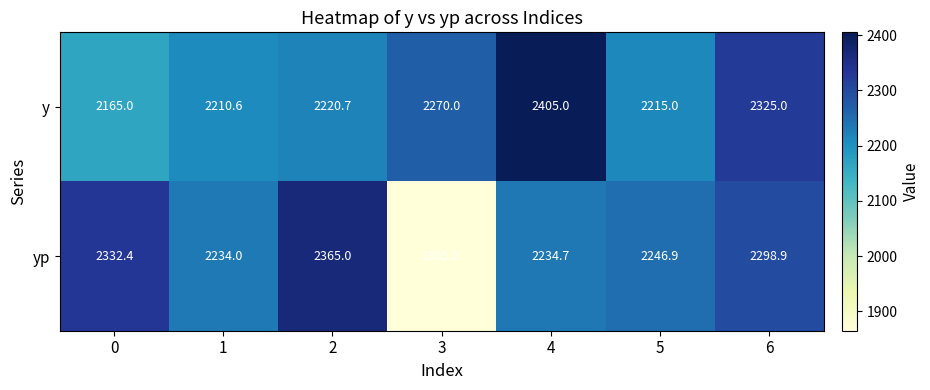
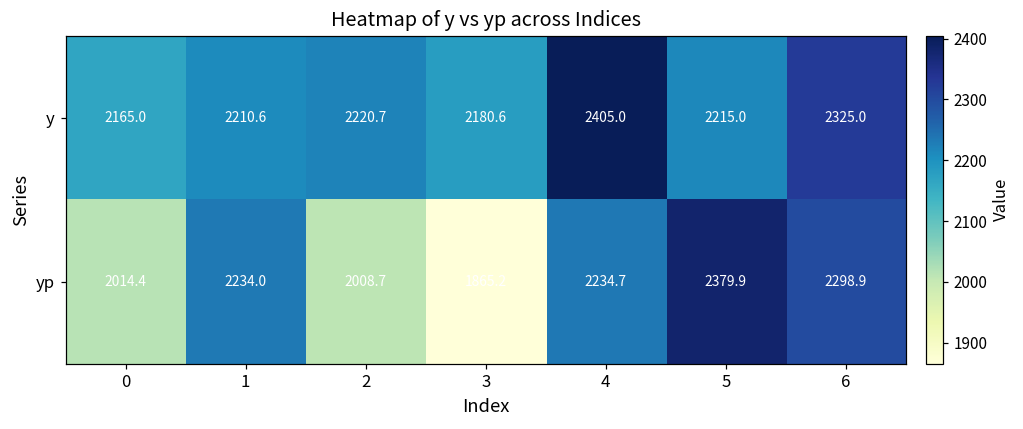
y, 3: 2270.0 -> 2180.6
yp, 0: 2332.4 -> 2014.4
yp, 2: 2365.0 -> 2008.7
yp, 5: 2246.9 -> 2379.9
